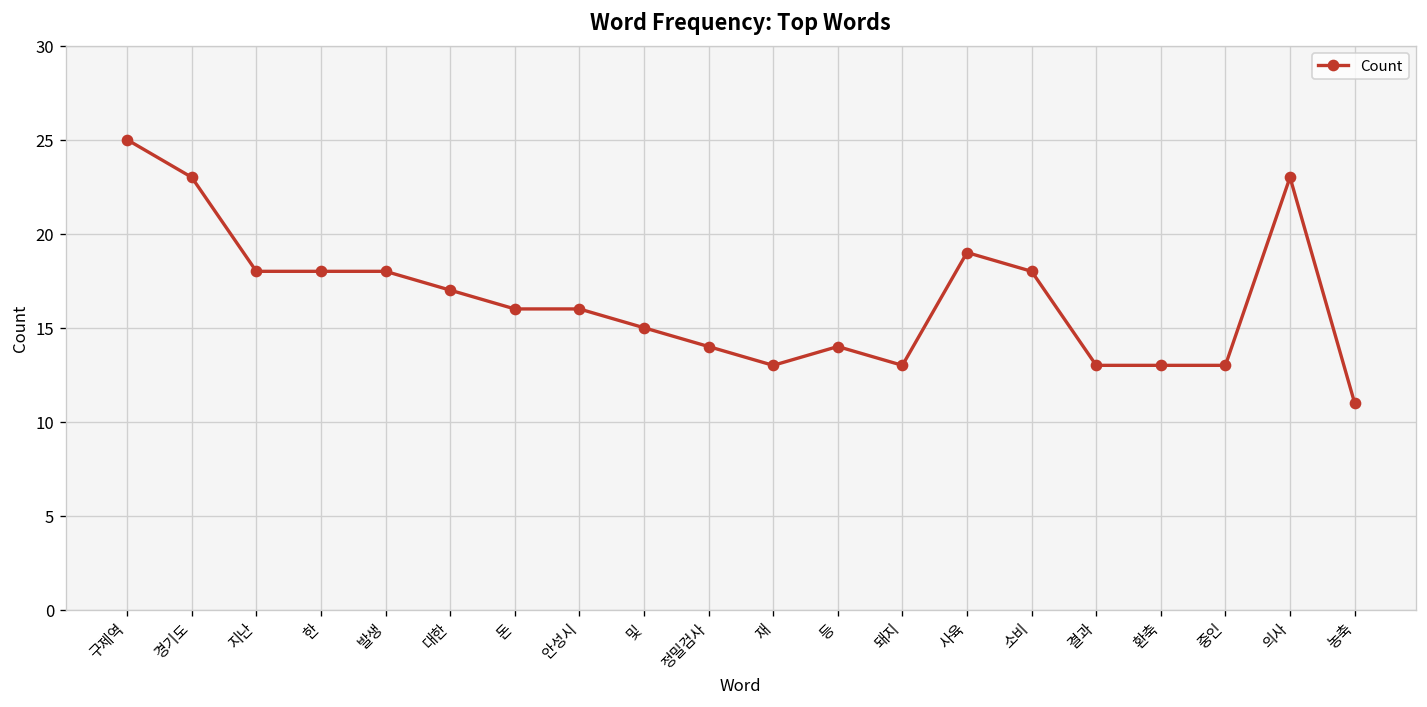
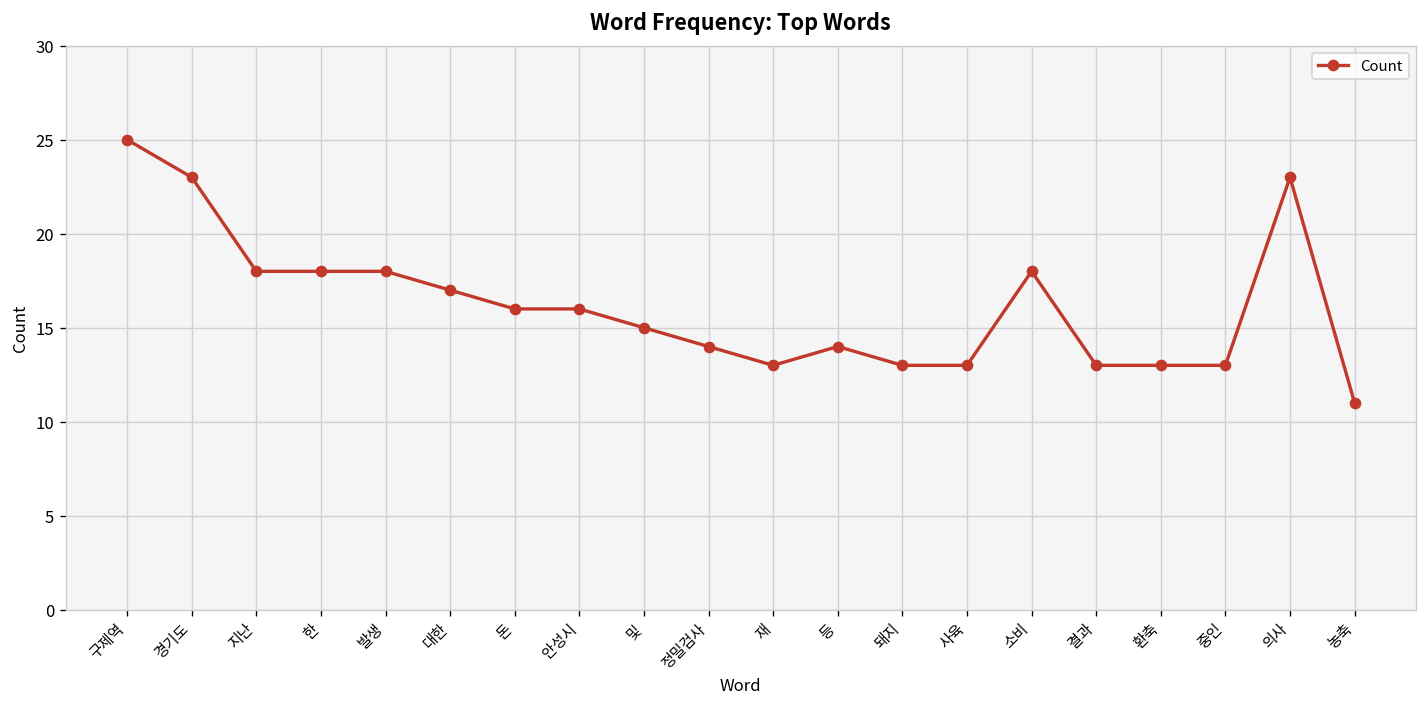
사육: 19 -> 13
